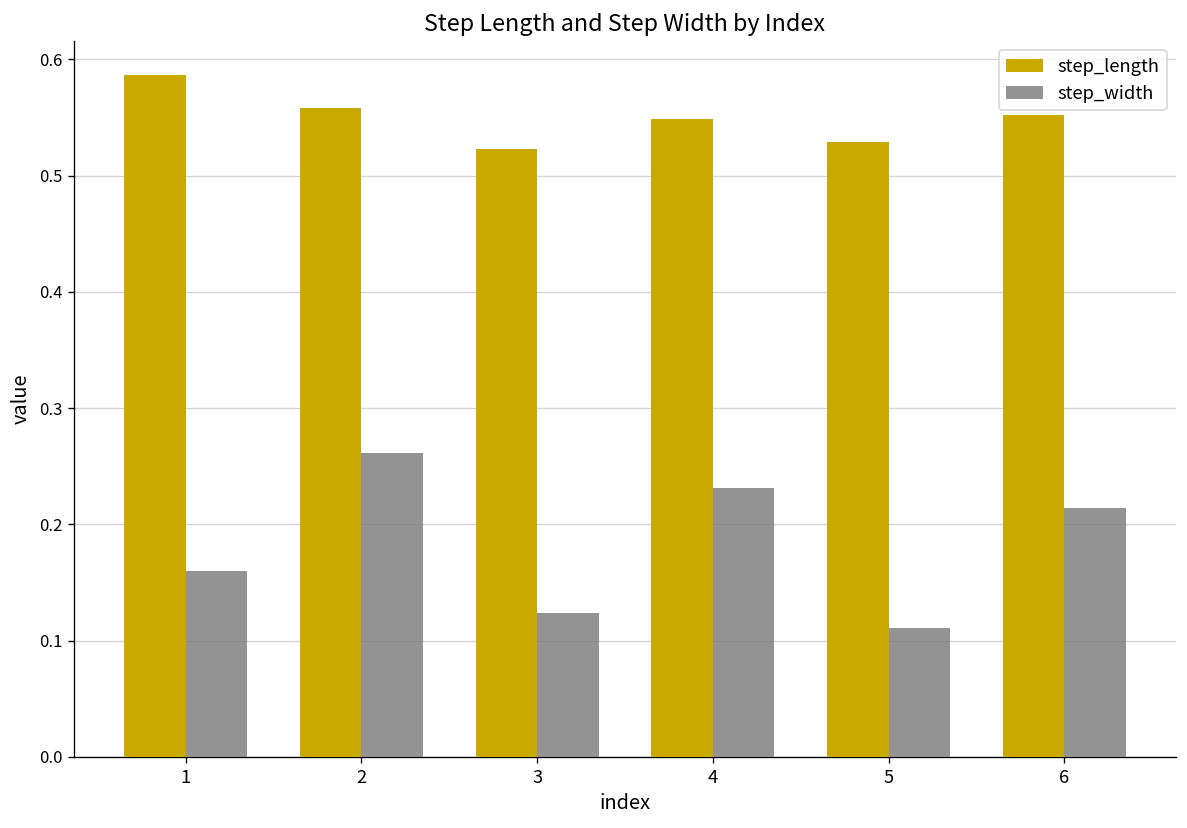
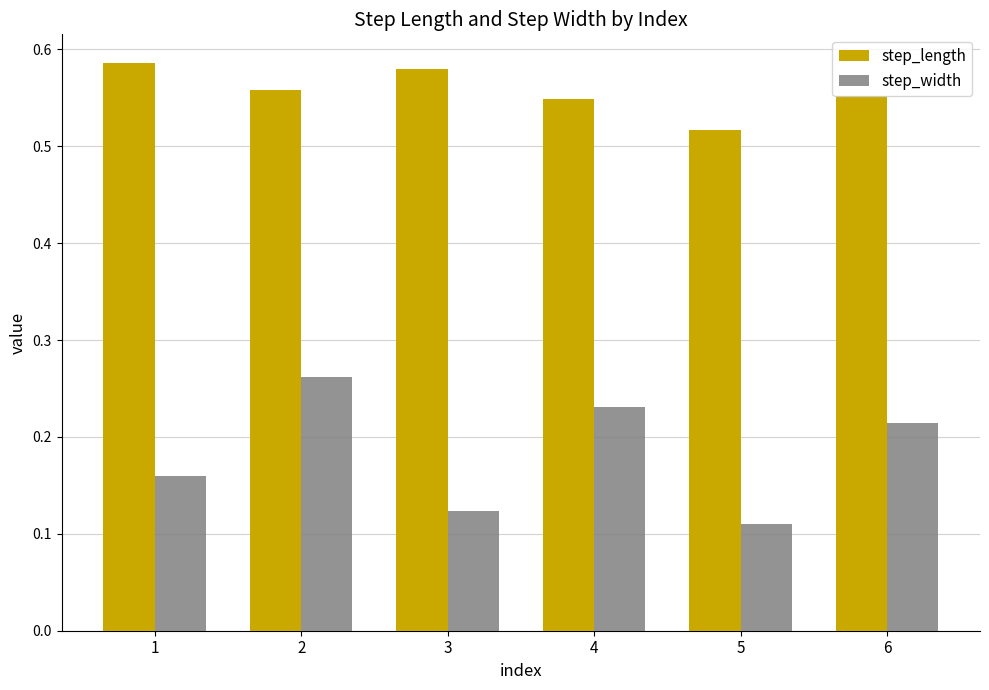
step_length, 3: 0.52 -> 0.58
step_length, 5: 0.53 -> 0.52
